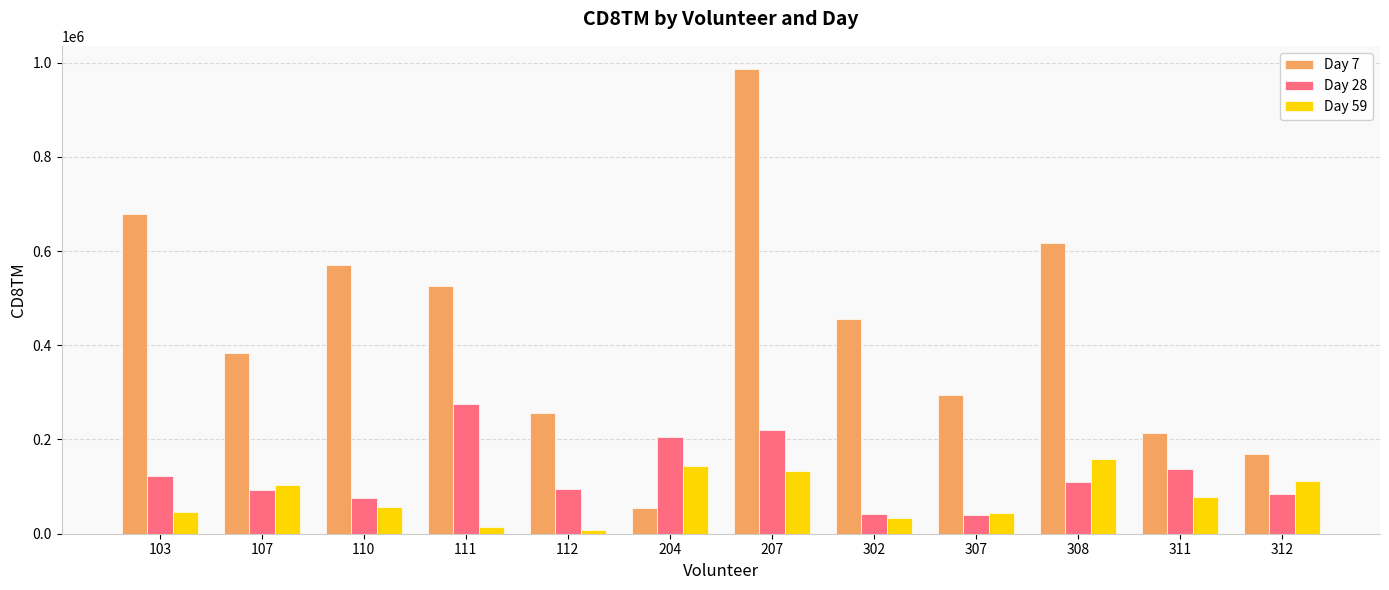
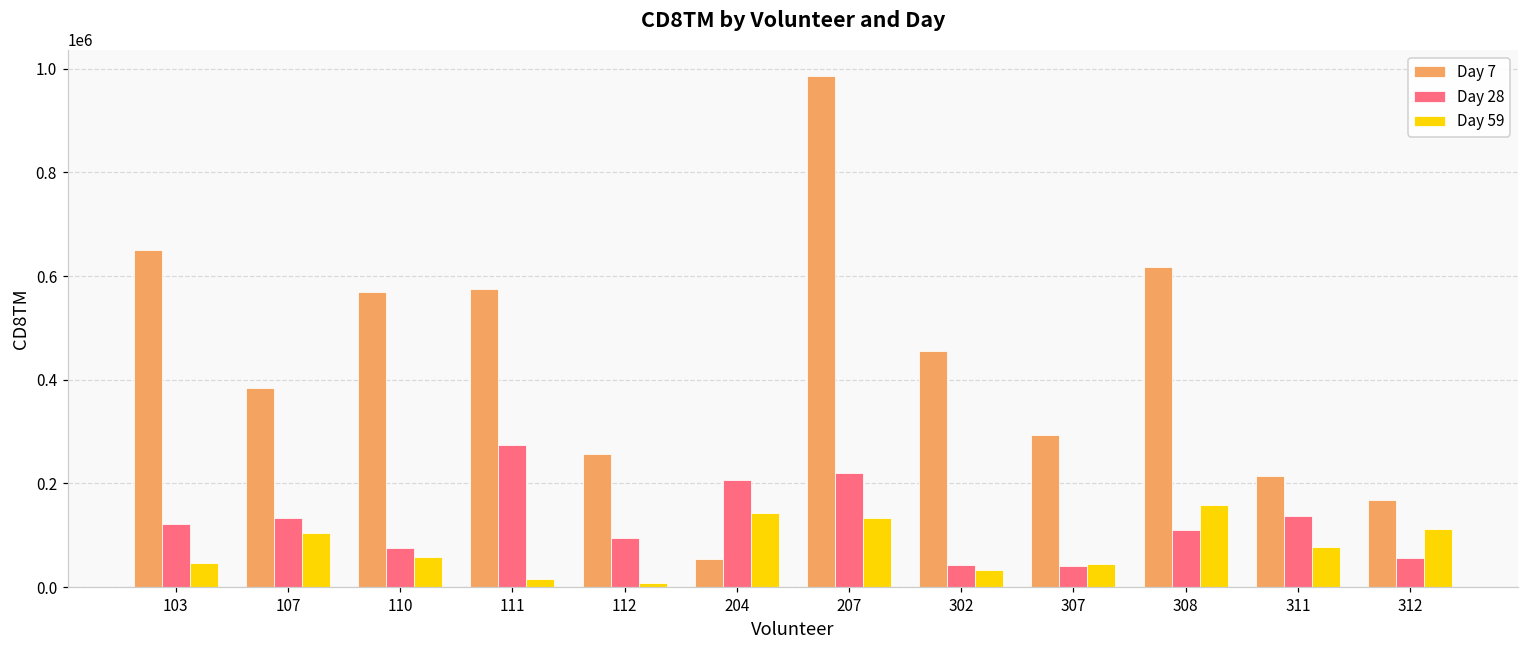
Day 7, 103: 680000 -> 650000
Day 28, 107: 90000 -> 130000
Day 7, 111: 520000 -> 580000
Day 28, 312: 80000 -> 60000
